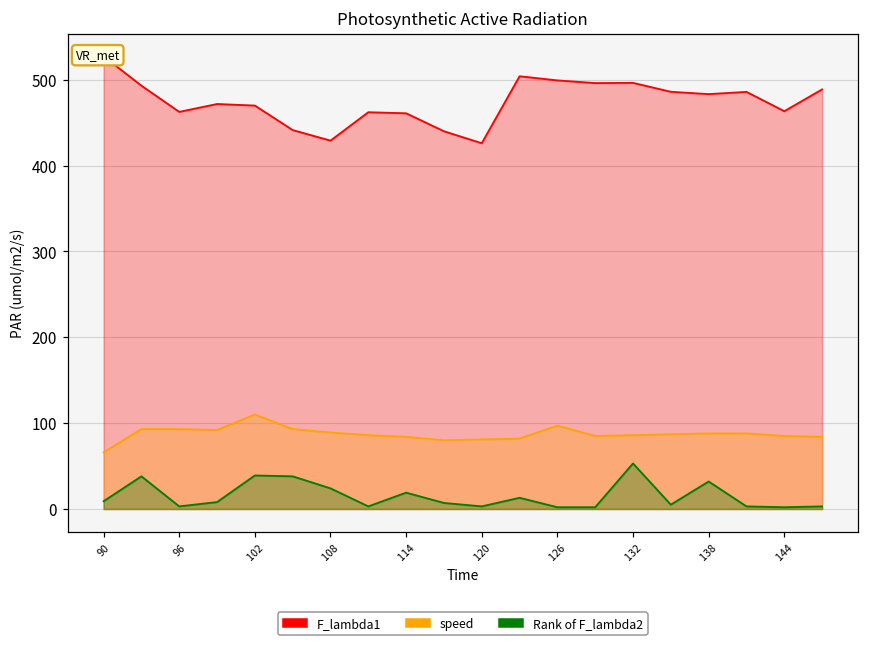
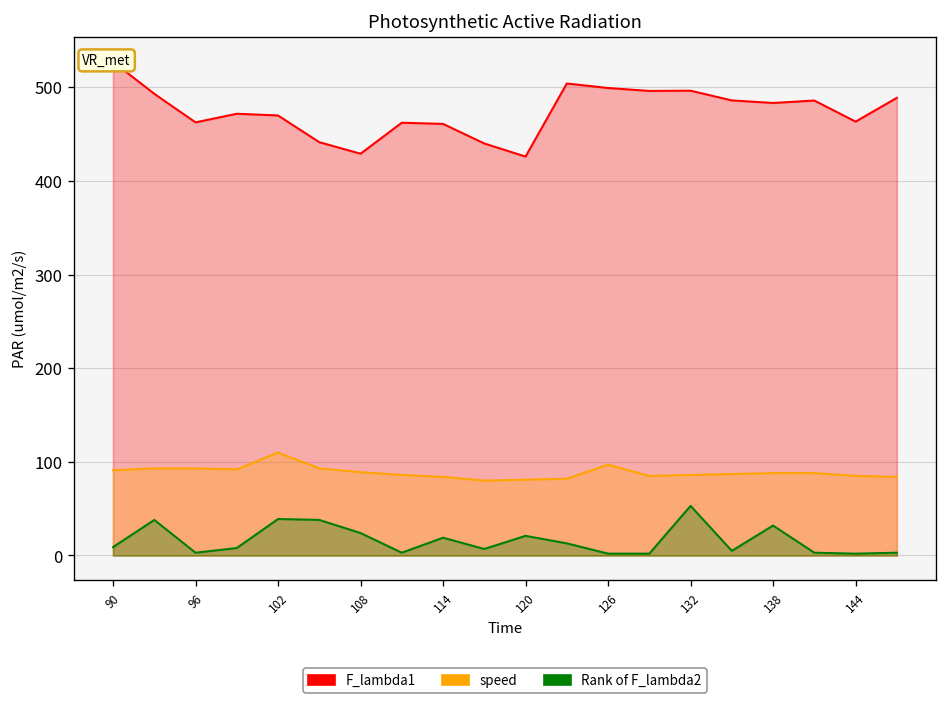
speed, 90: 70 -> 90
Rank of F_lambda2, 120: 0 -> 20
